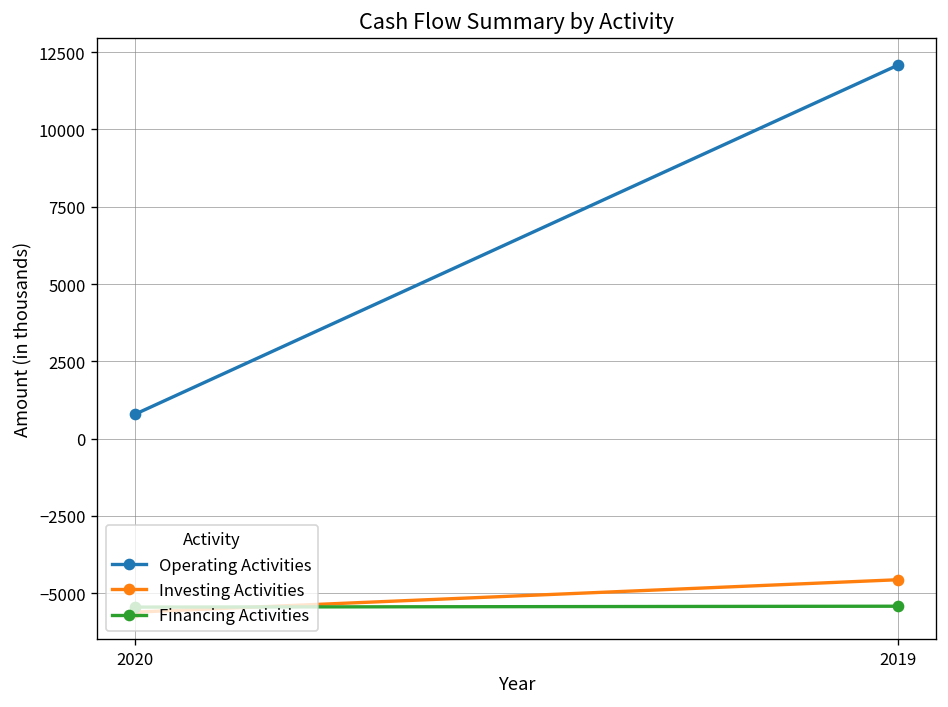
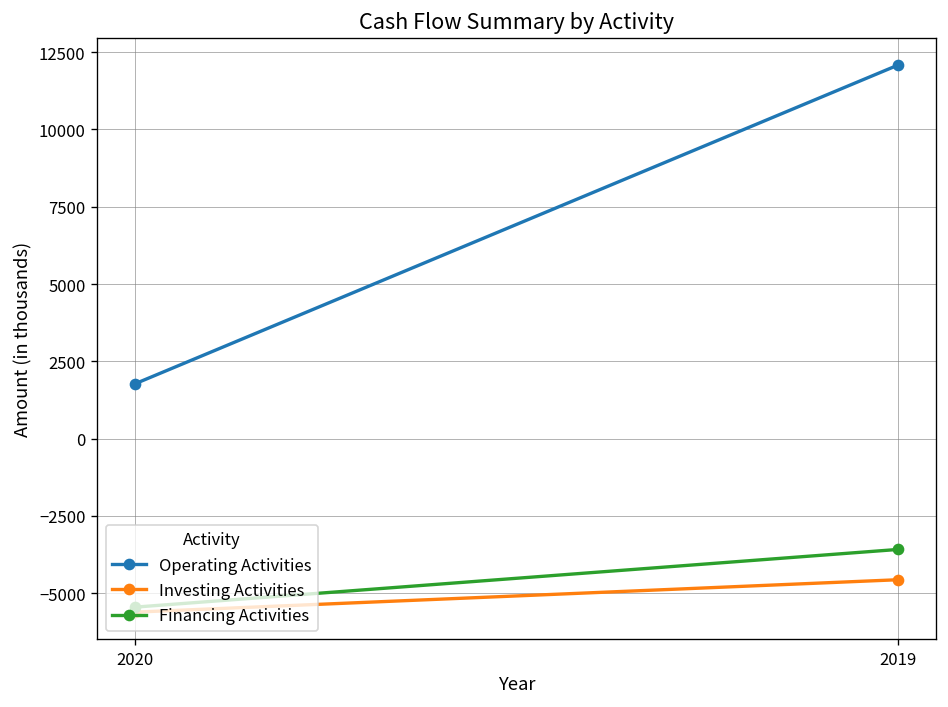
Operating Activities, 2020: 800 -> 1800
Financing Activities, 2019: -5400 -> -3600
